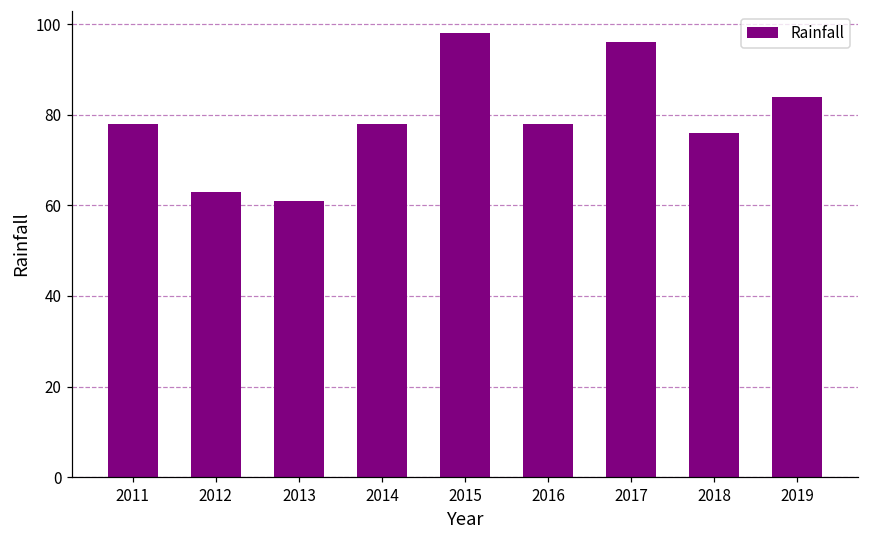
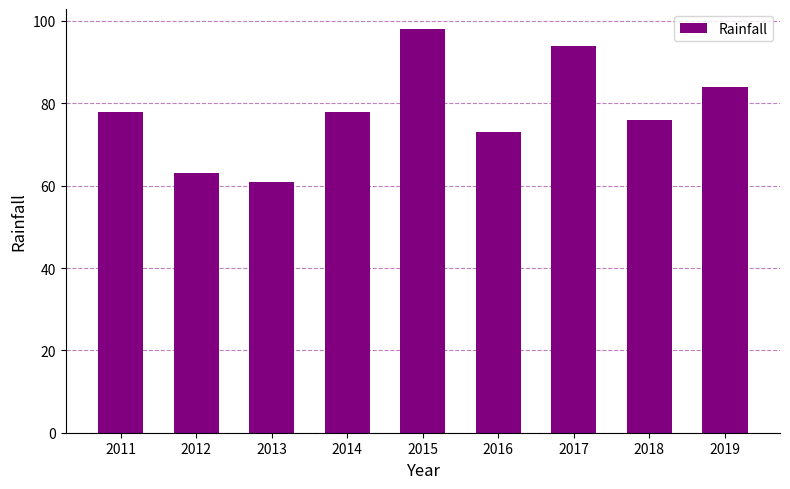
2016: 78 -> 73
2017: 96 -> 94
